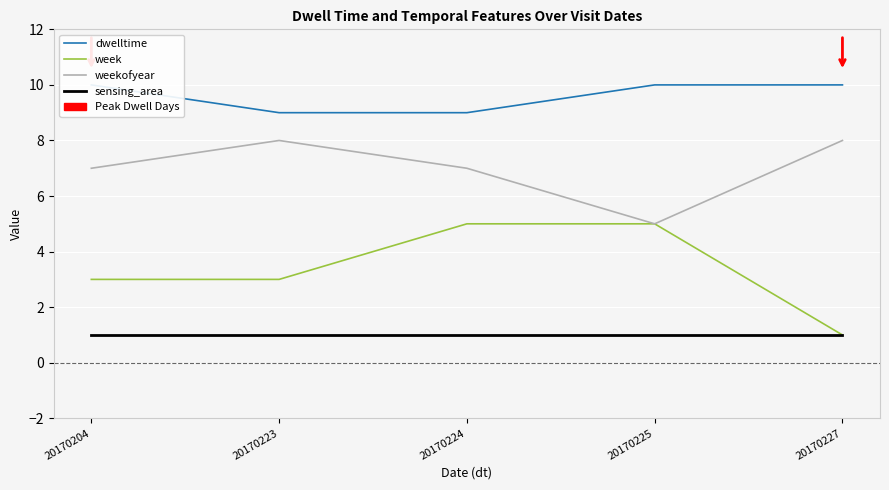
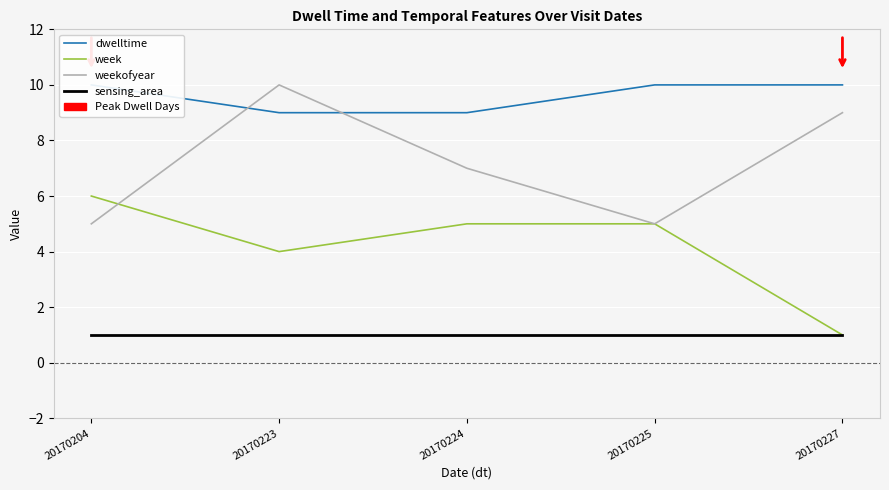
week, 20170204: 3 -> 6
weekofyear, 20170204: 7 -> 5
week, 20170223: 3 -> 4
weekofyear, 20170223: 8 -> 10
weekofyear, 20170227: 8 -> 9
